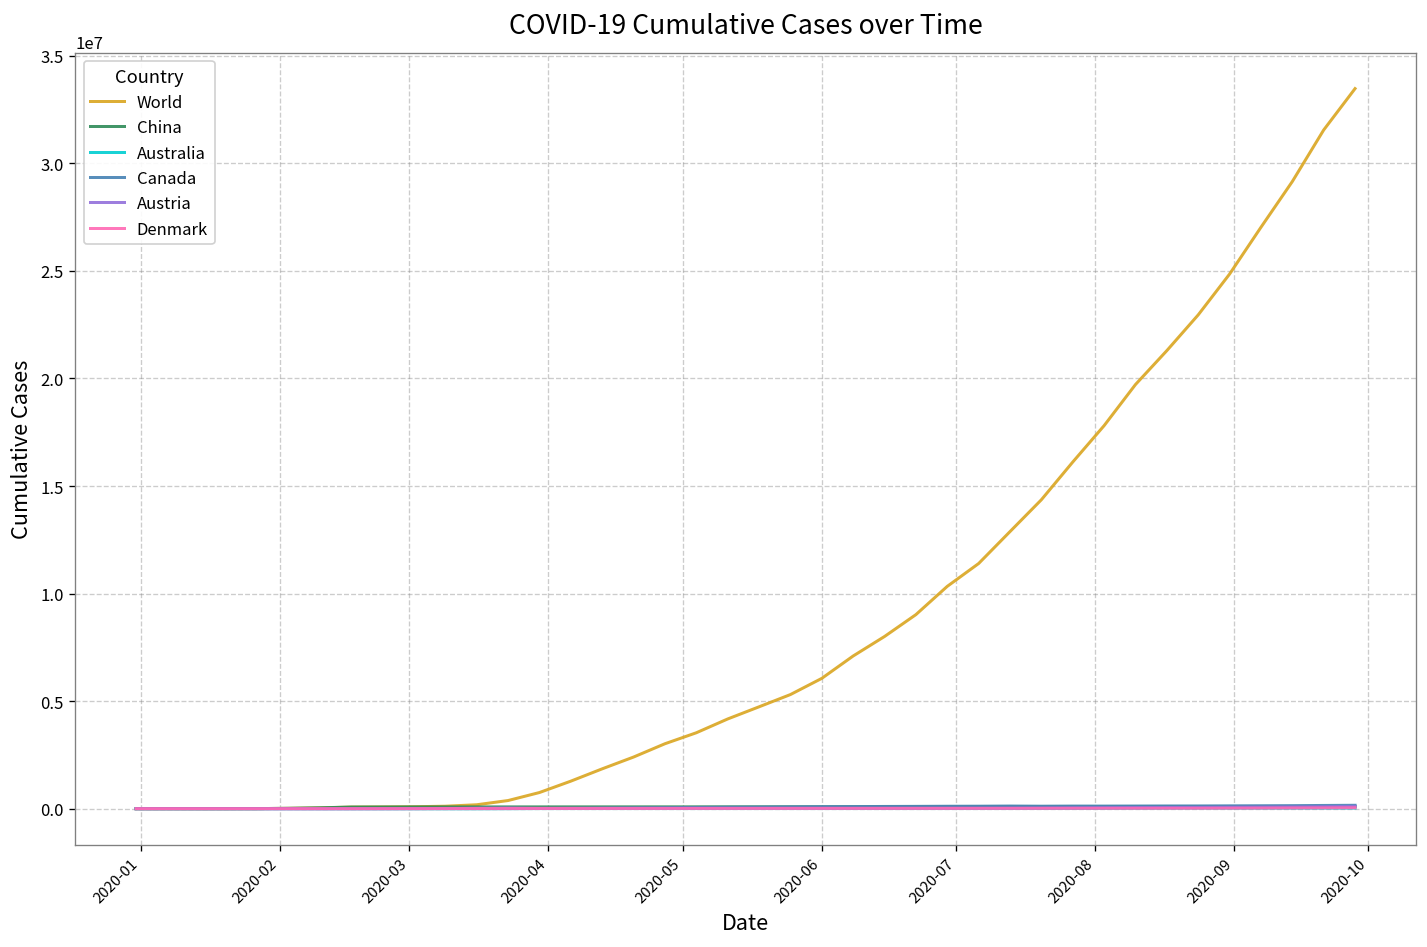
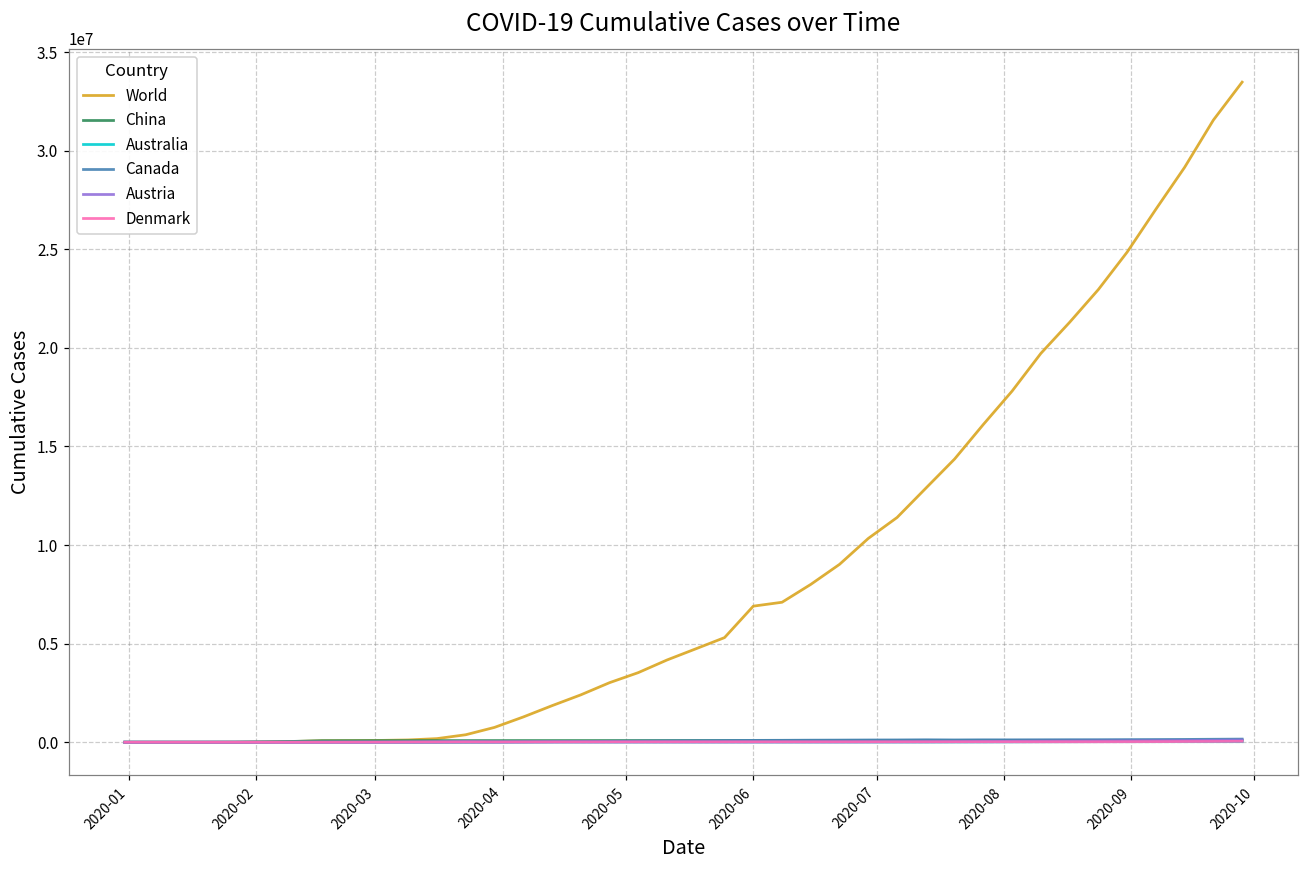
World, 2020-06: 6100000 -> 6900000
